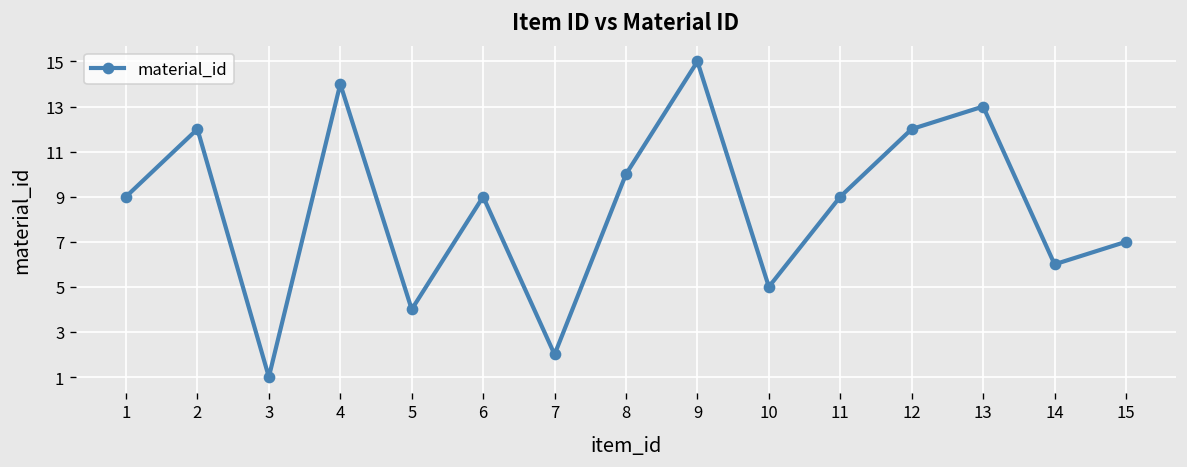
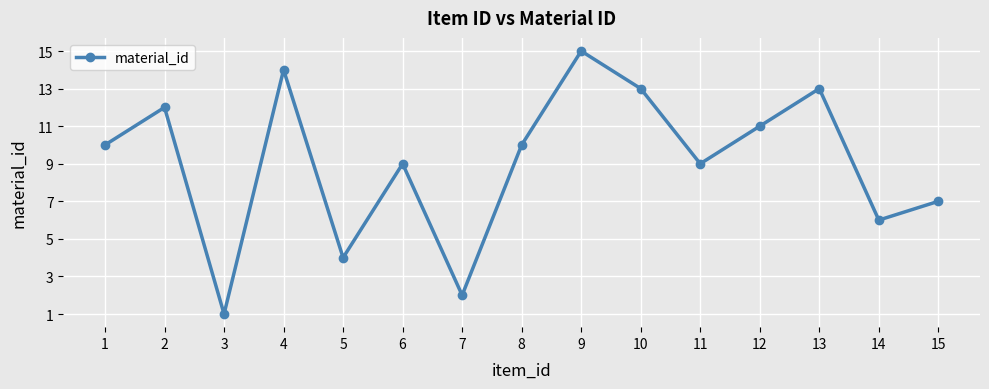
1: 9 -> 10
10: 5 -> 13
12: 12 -> 11
